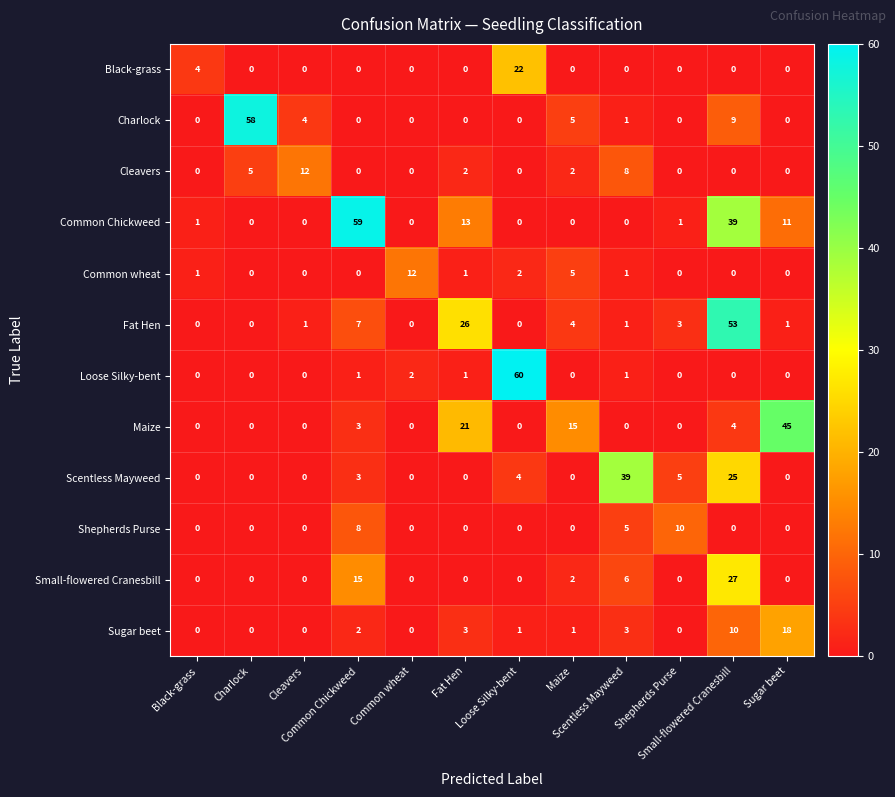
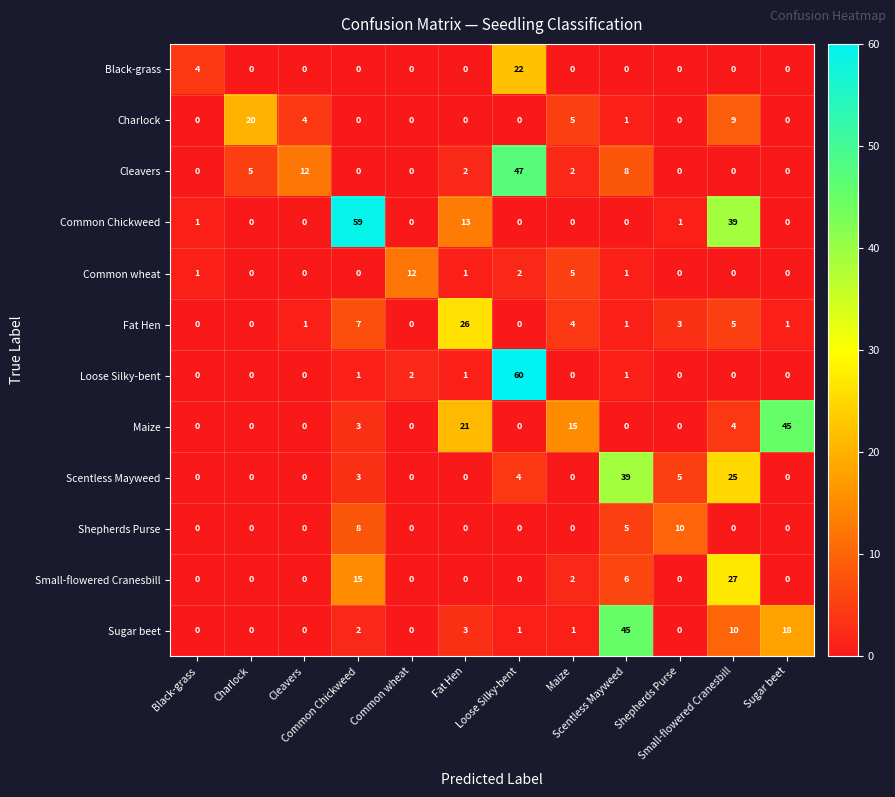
Charlock, Charlock: 58 -> 20
Cleavers, Loose Silky-bent: 0 -> 47
Common Chickweed, Sugar beet: 11 -> 0
Fat Hen, Small-flowered Cranesbill: 53 -> 5
Sugar beet, Scentless Mayweed: 3 -> 45
